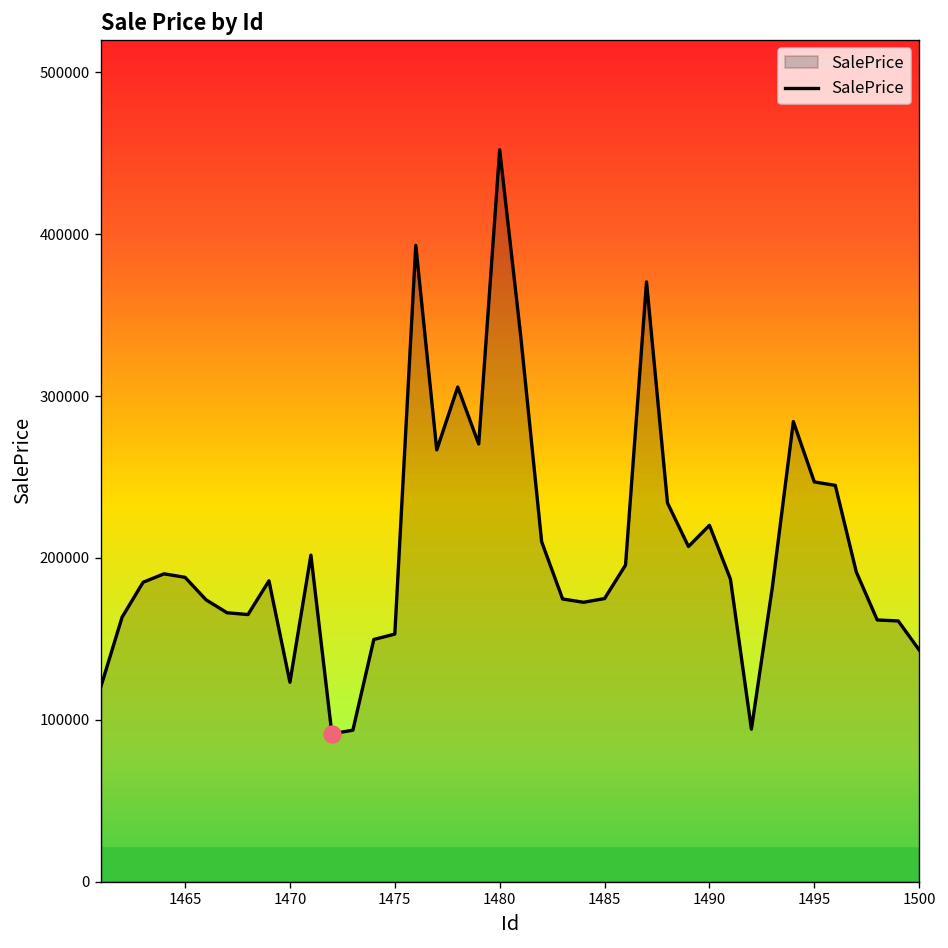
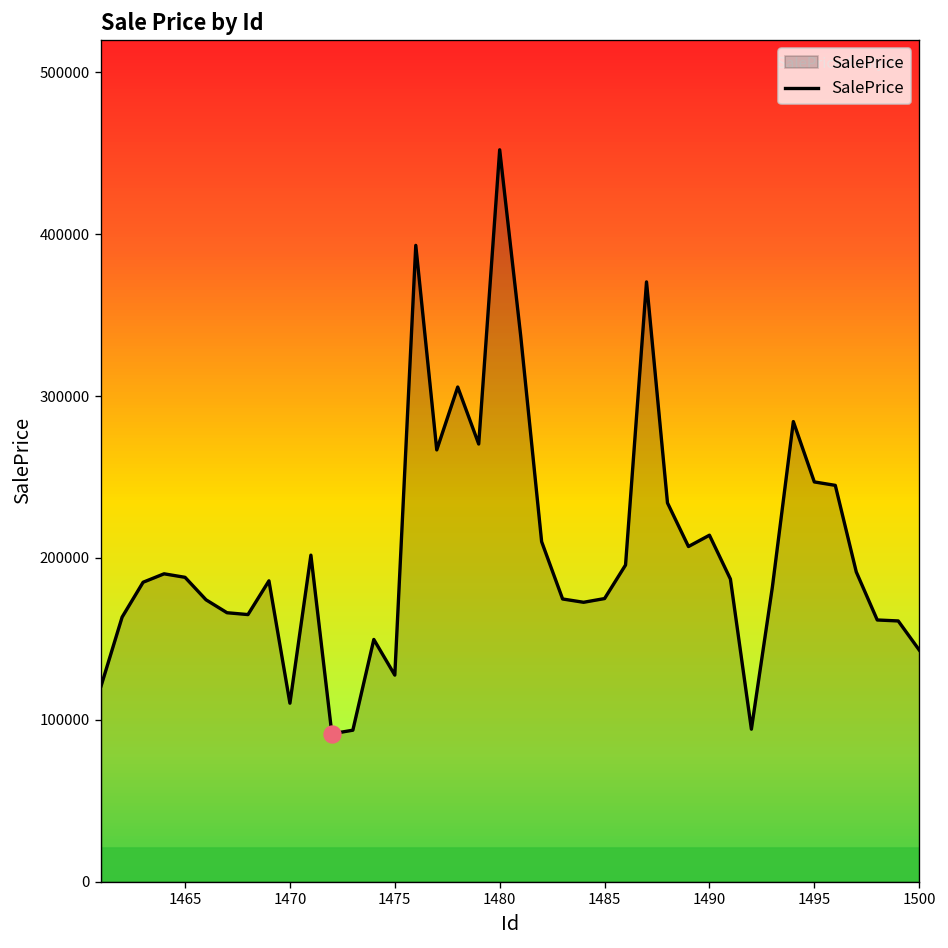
SalePrice, 1470: 123000 -> 110000
SalePrice, 1475: 153000 -> 128000
SalePrice, 1490: 220000 -> 214000
